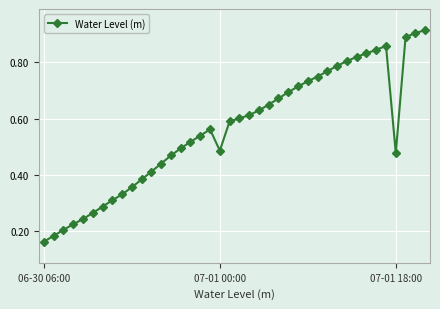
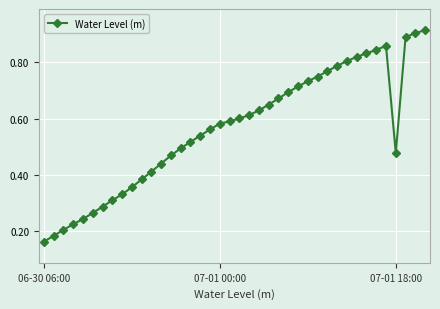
07-01 00:00: 0.49 -> 0.58
